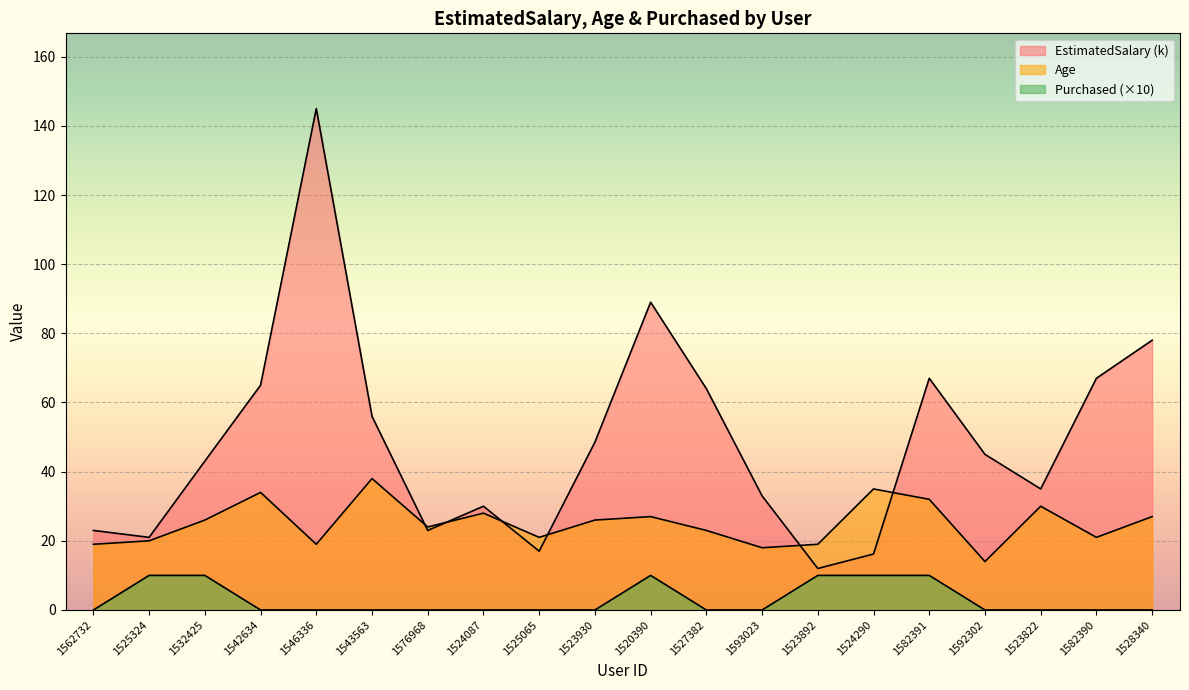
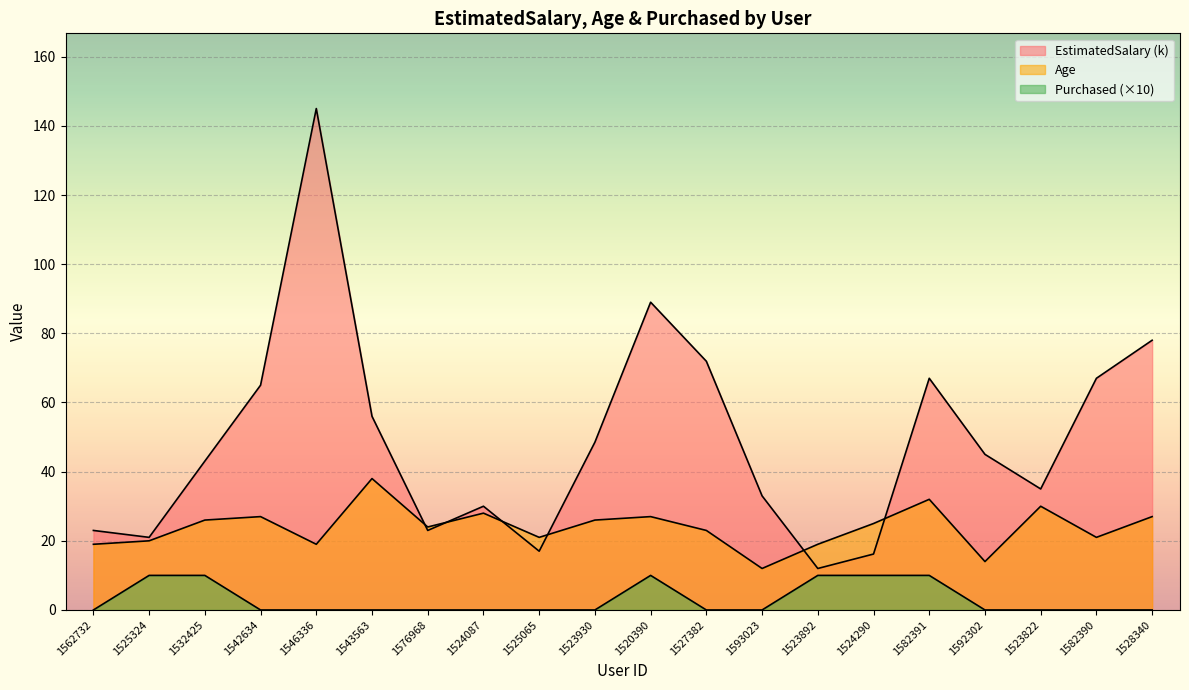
Age, 1542634: 34 -> 27
EstimatedSalary (k), 1527382: 64 -> 72
Age, 1593023: 18 -> 12
Age, 1524290: 35 -> 25
